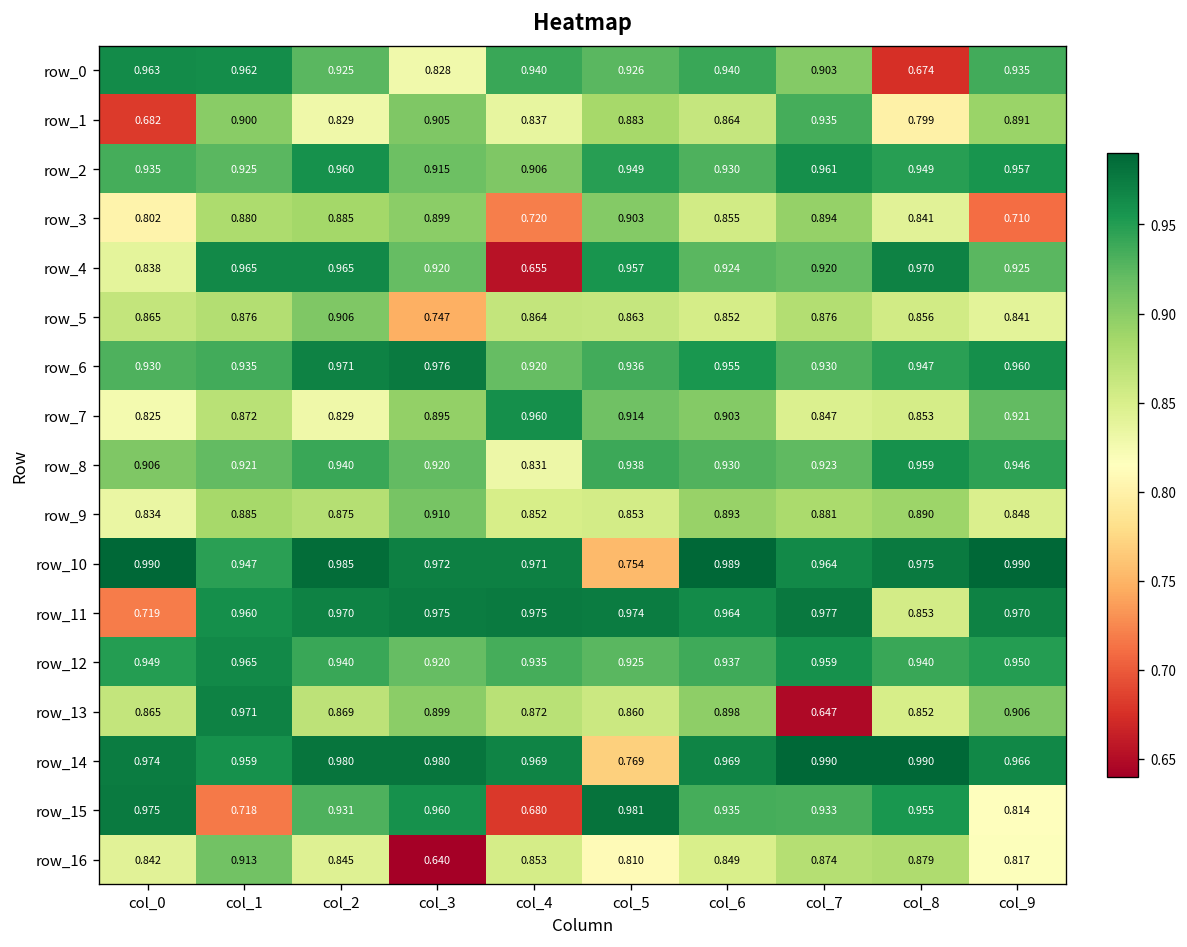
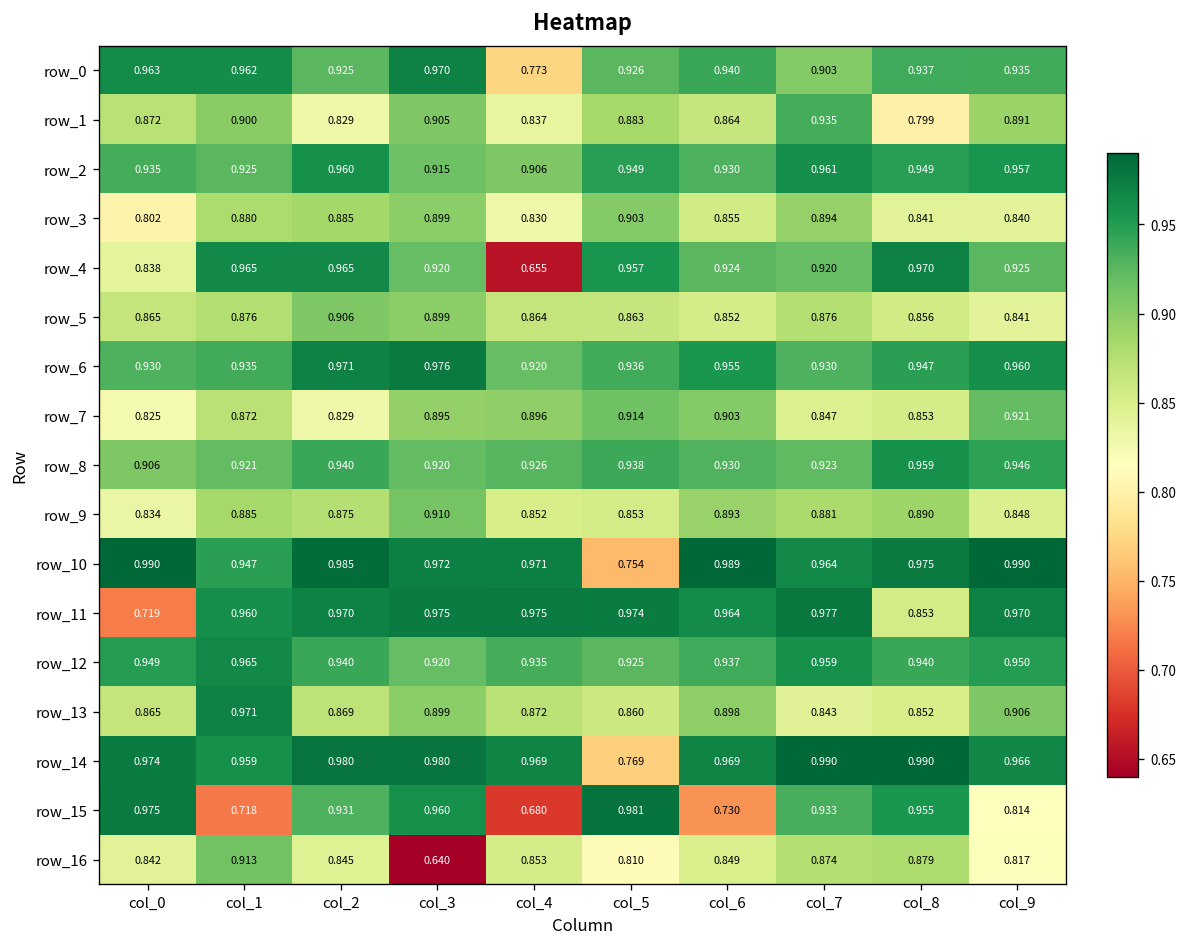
row_0, col_3: 0.828 -> 0.970
row_0, col_4: 0.940 -> 0.773
row_0, col_8: 0.674 -> 0.937
row_1, col_0: 0.682 -> 0.872
row_3, col_4: 0.720 -> 0.830
row_3, col_9: 0.710 -> 0.840
row_5, col_3: 0.747 -> 0.899
row_7, col_4: 0.960 -> 0.896
row_8, col_4: 0.831 -> 0.926
row_13, col_7: 0.647 -> 0.843
row_15, col_6: 0.935 -> 0.730
